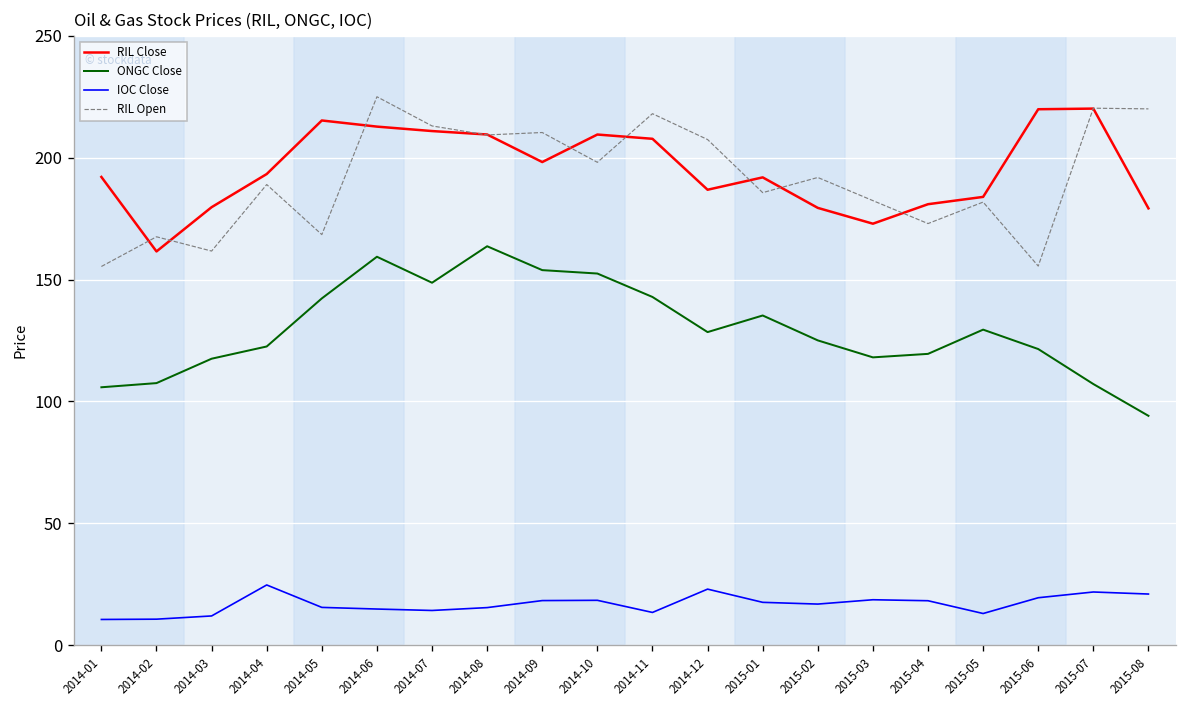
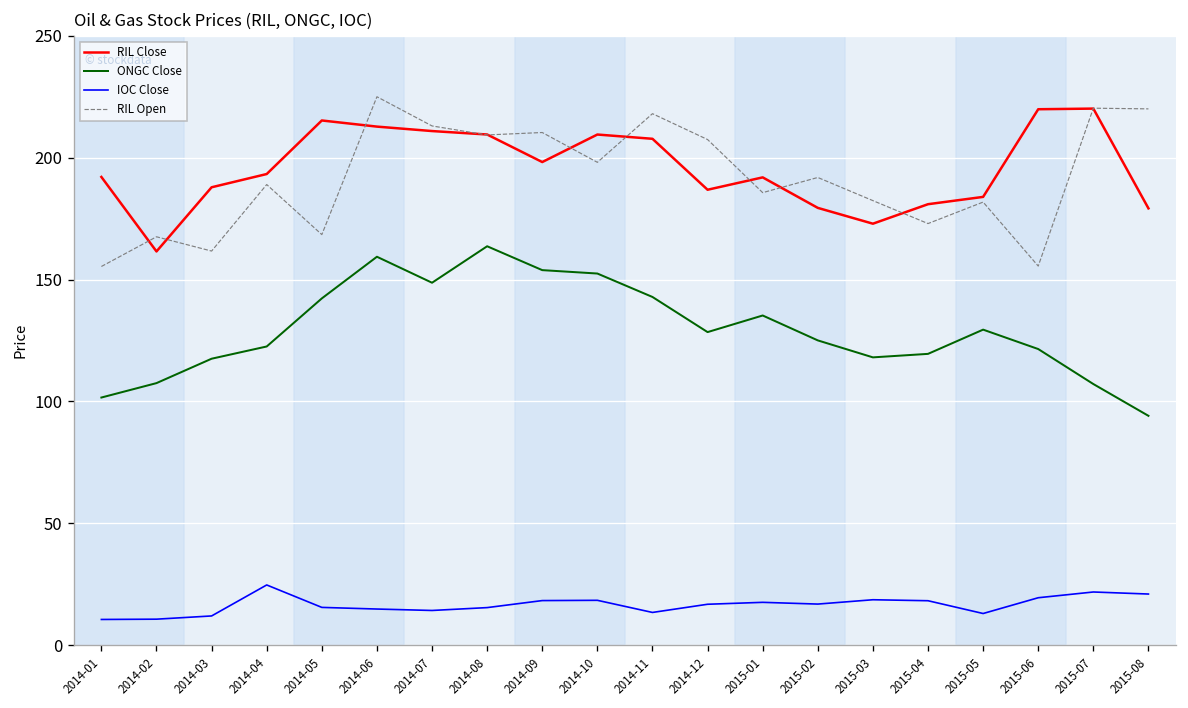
ONGC Close, 2014-01: 106 -> 102
RIL Close, 2014-03: 180 -> 188
IOC Close, 2014-12: 23 -> 17
